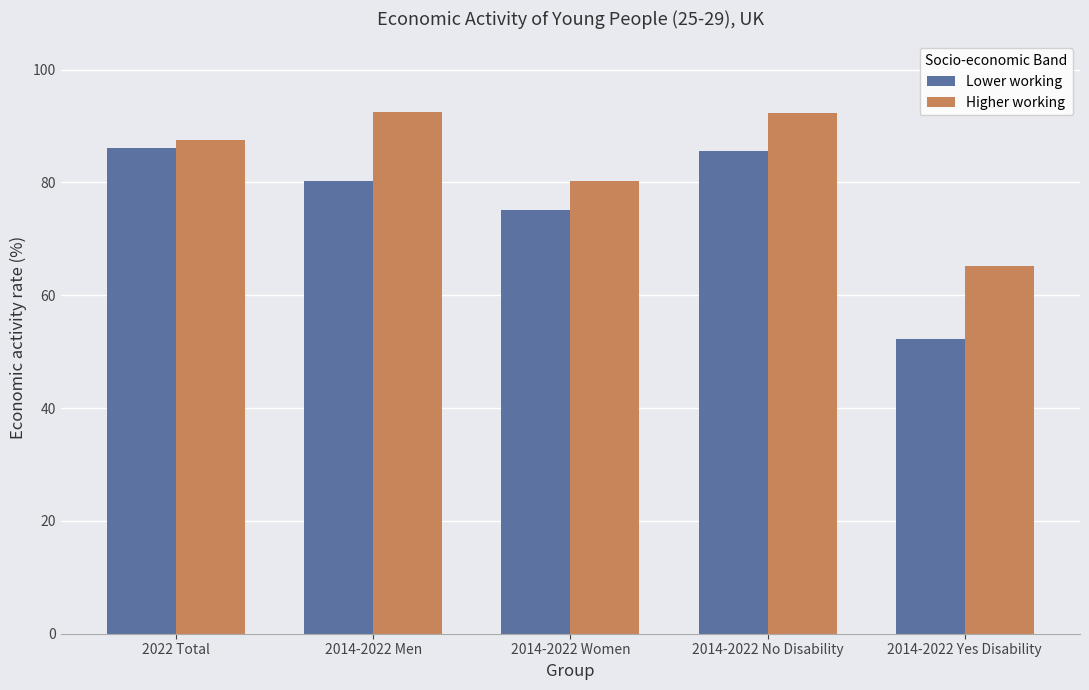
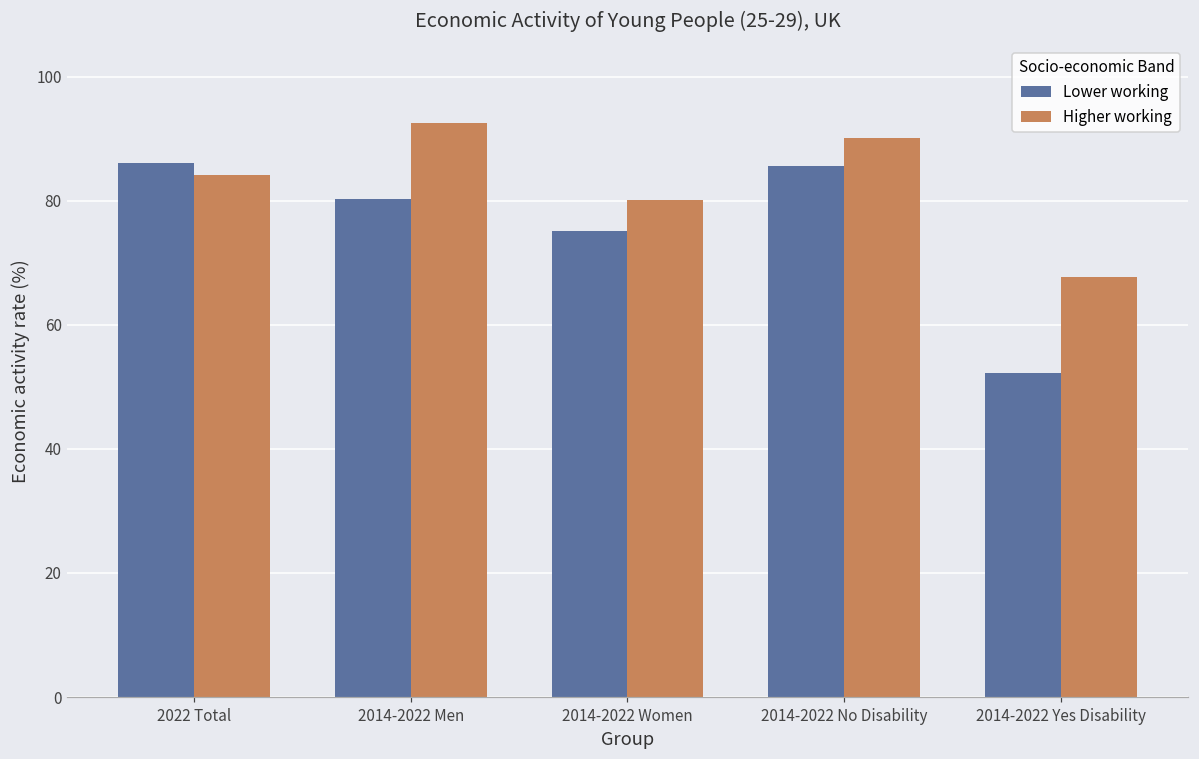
Higher working, 2022 Total: 87 -> 84
Higher working, 2014-2022 No Disability: 92 -> 90
Higher working, 2014-2022 Yes Disability: 65 -> 68
